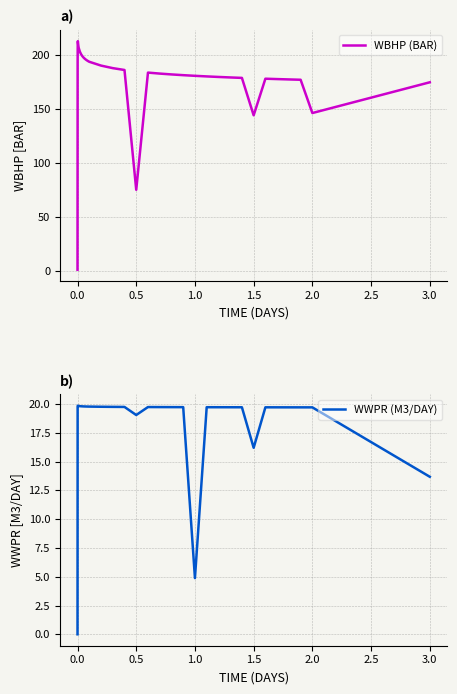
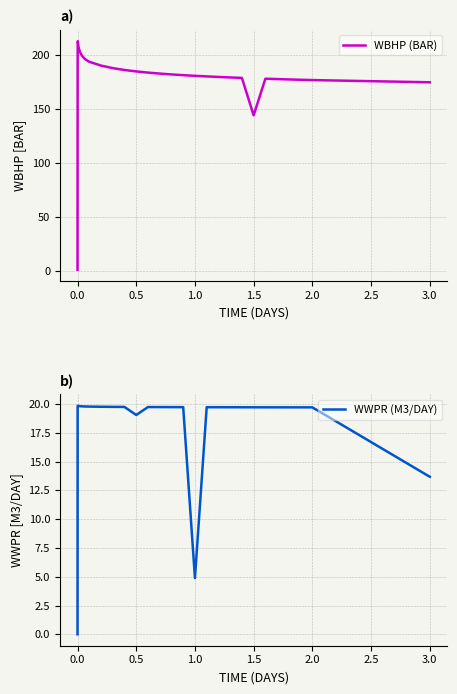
a), 0.5: 75 -> 185
a), 2.0: 146 -> 177
b), 1.5: 16.2 -> 19.7
